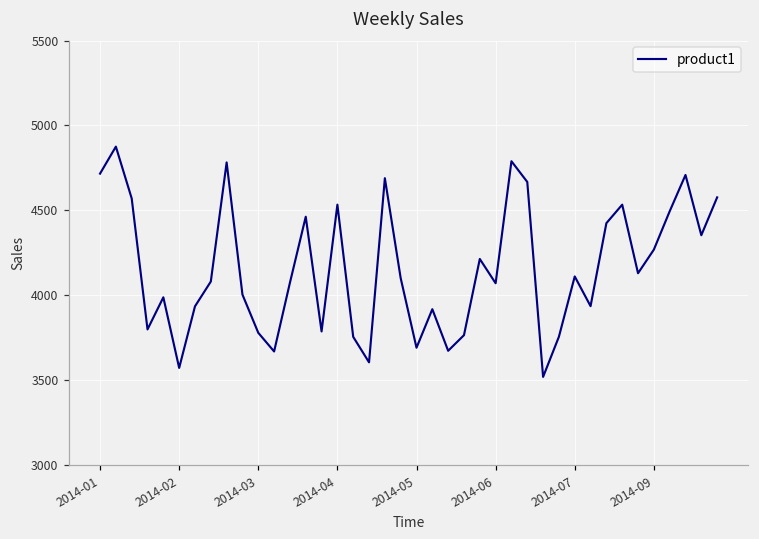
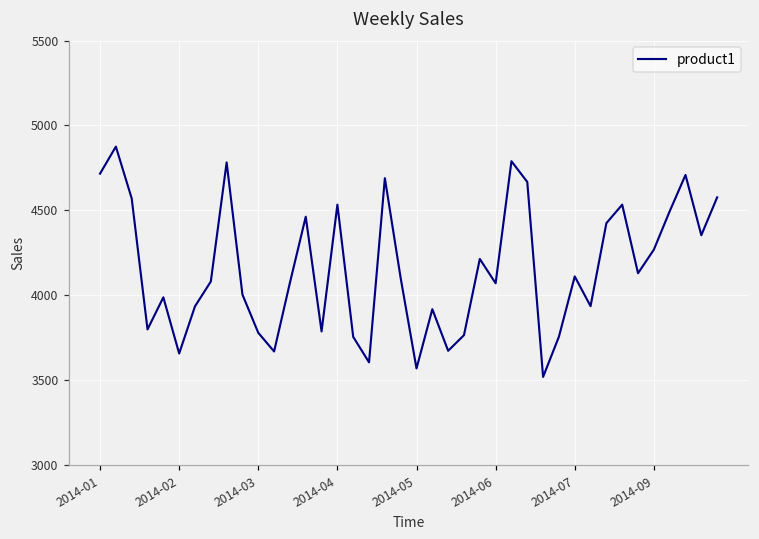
2014-02: 3570 -> 3660
2014-05: 3690 -> 3570
